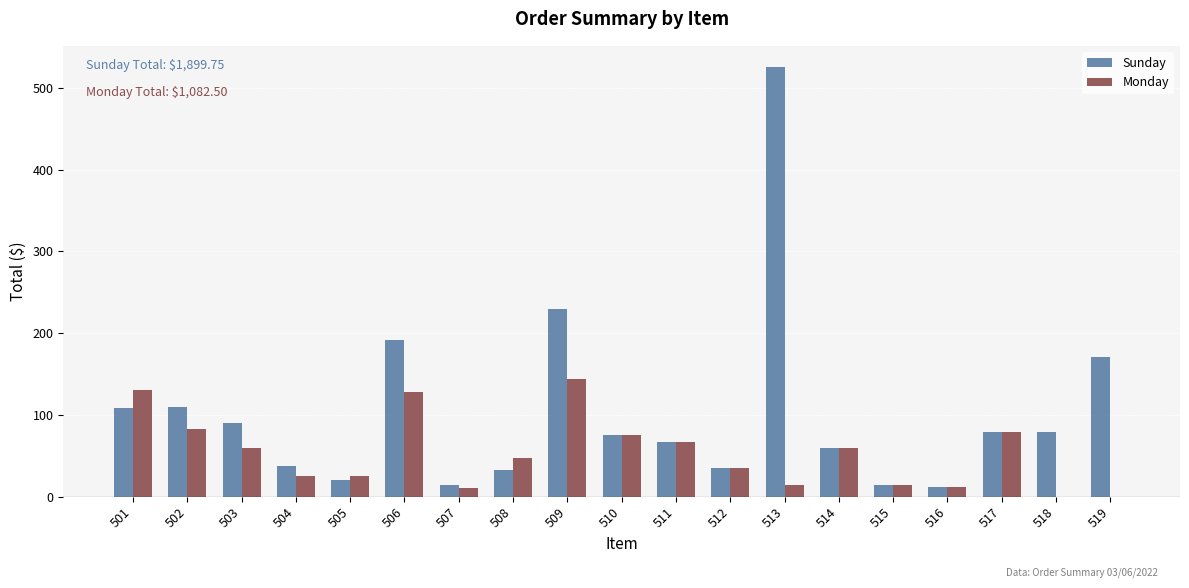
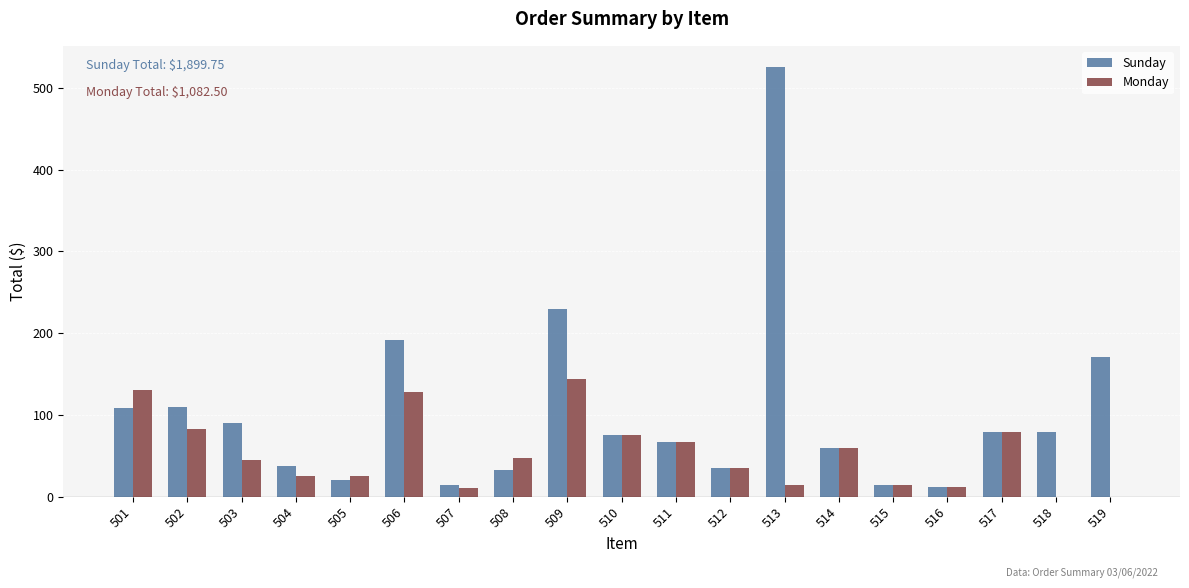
Monday, 503: 60 -> 50
